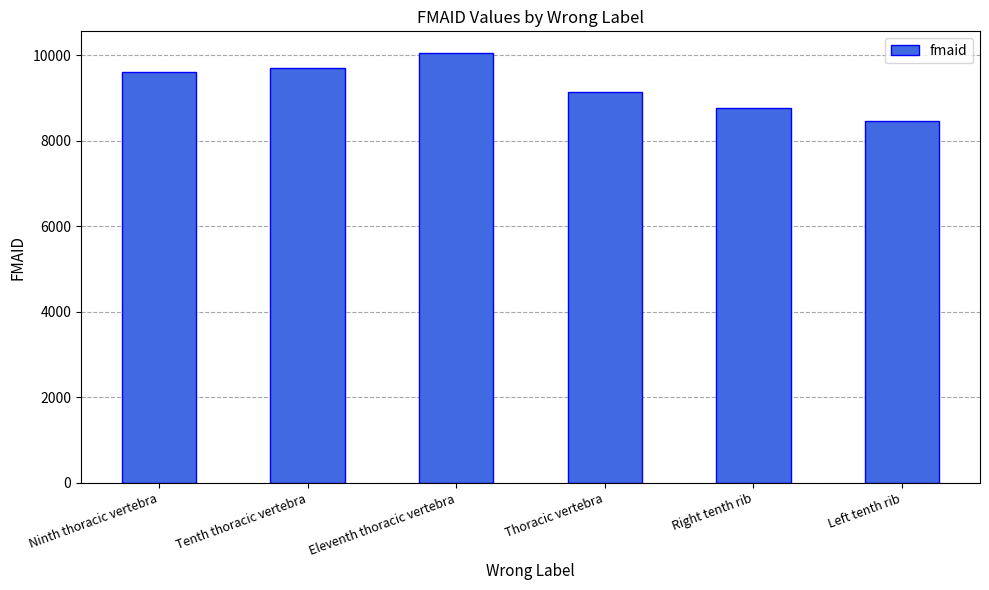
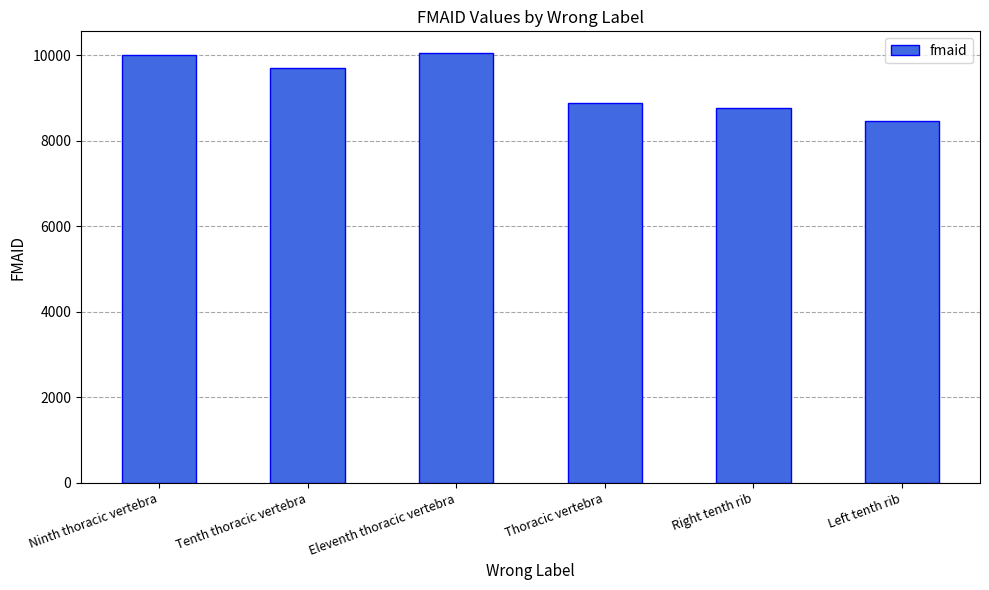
Ninth thoracic vertebra: 9600 -> 10000
Thoracic vertebra: 9100 -> 8900
